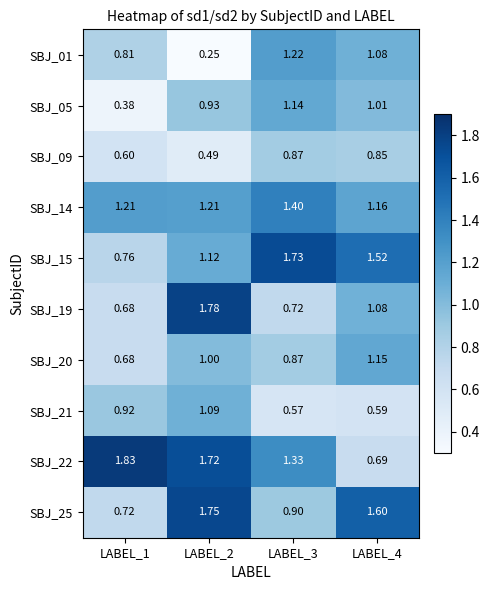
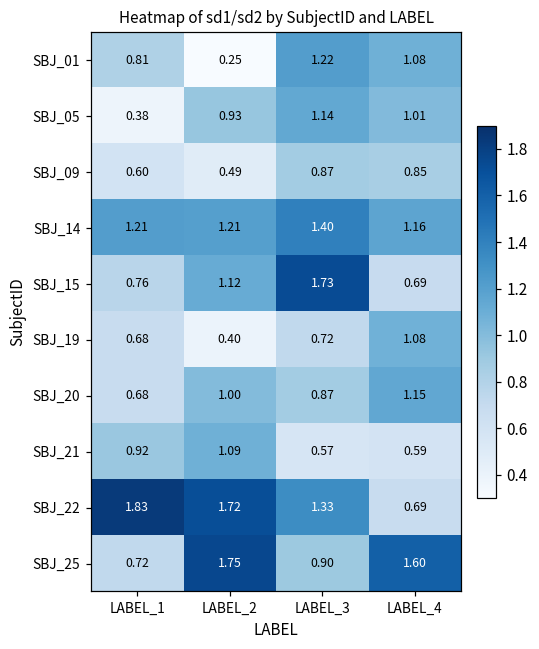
SBJ_15, LABEL_4: 1.52 -> 0.69
SBJ_19, LABEL_2: 1.78 -> 0.40
